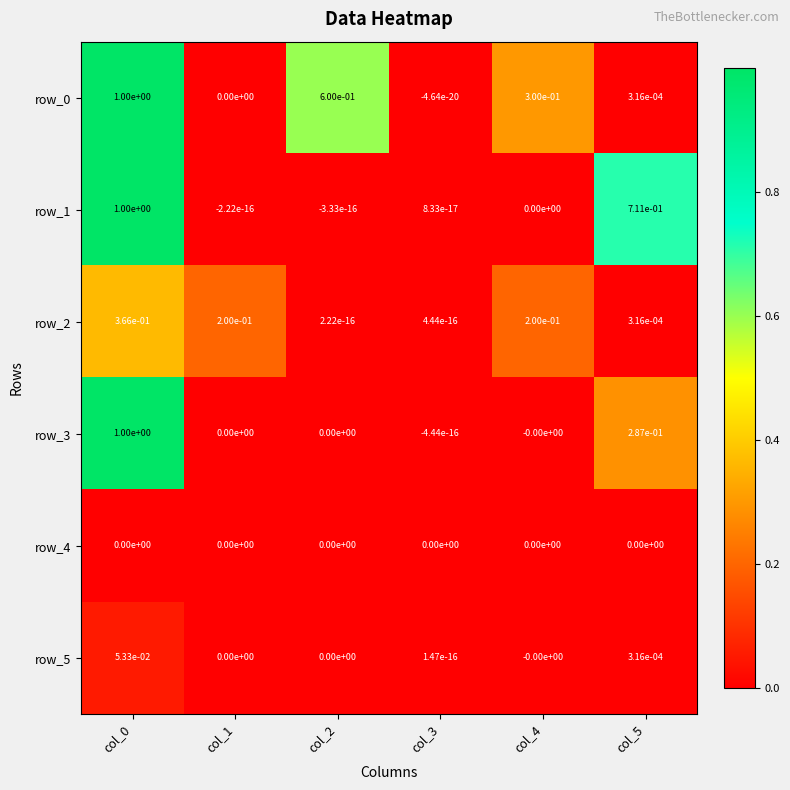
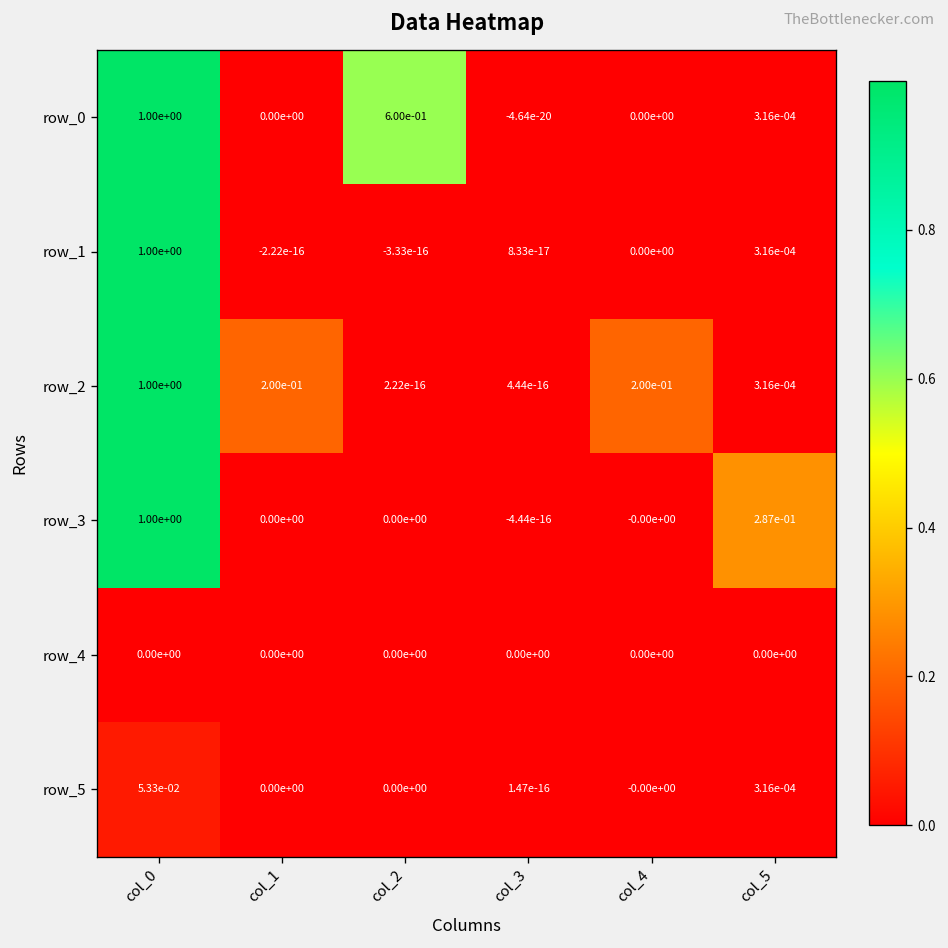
row_0, col_4: 3.00e-01 -> 0.00e+00
row_1, col_5: 7.11e-01 -> 3.16e-04
row_2, col_0: 3.66e-01 -> 1.00e+00
